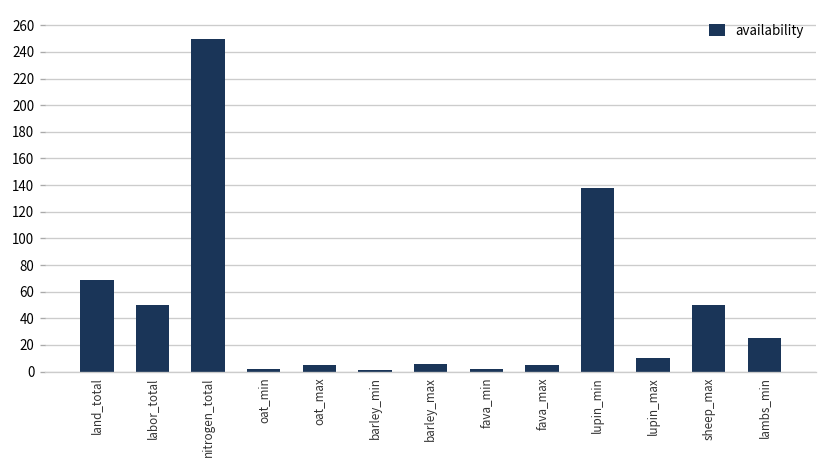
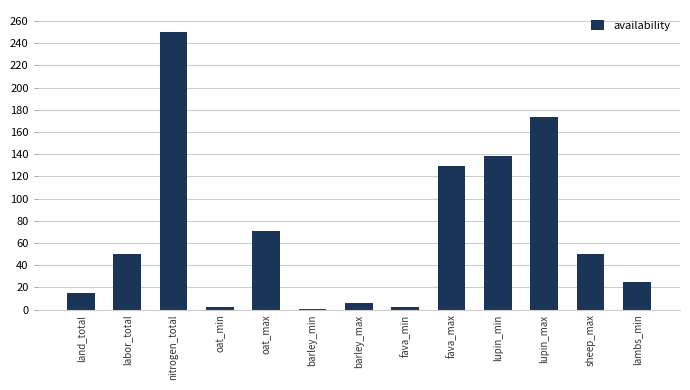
land_total: 69 -> 15
oat_max: 5 -> 71
fava_max: 5 -> 129
lupin_max: 10 -> 174
